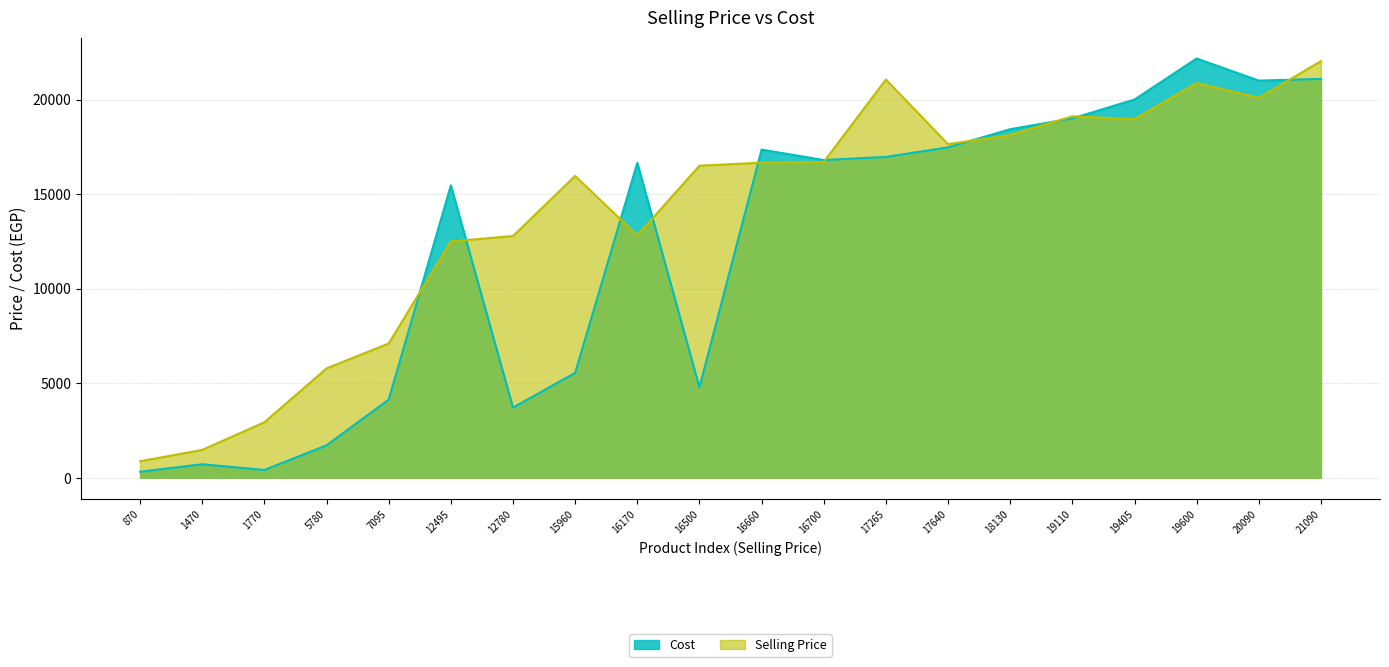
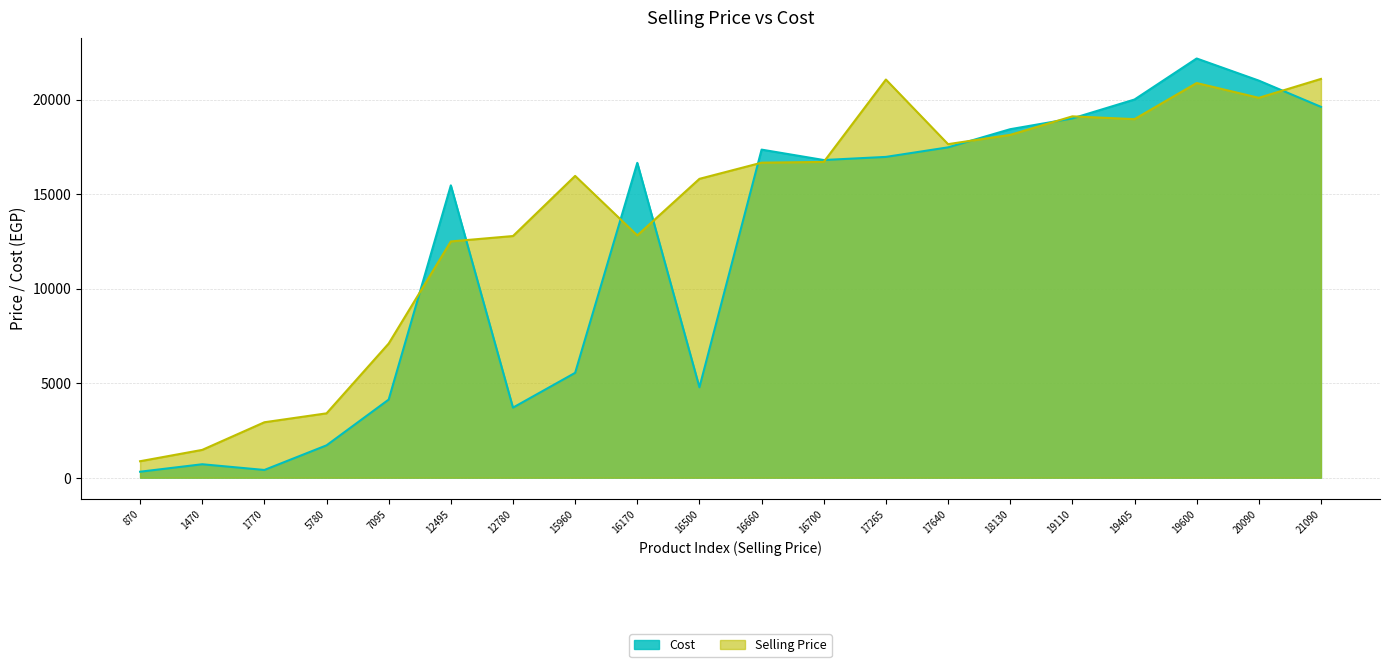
Selling Price, 5780: 5800 -> 3400
Selling Price, 16500: 16500 -> 15800
Cost, 21090: 21100 -> 19600
Selling Price, 21090: 22000 -> 21100
